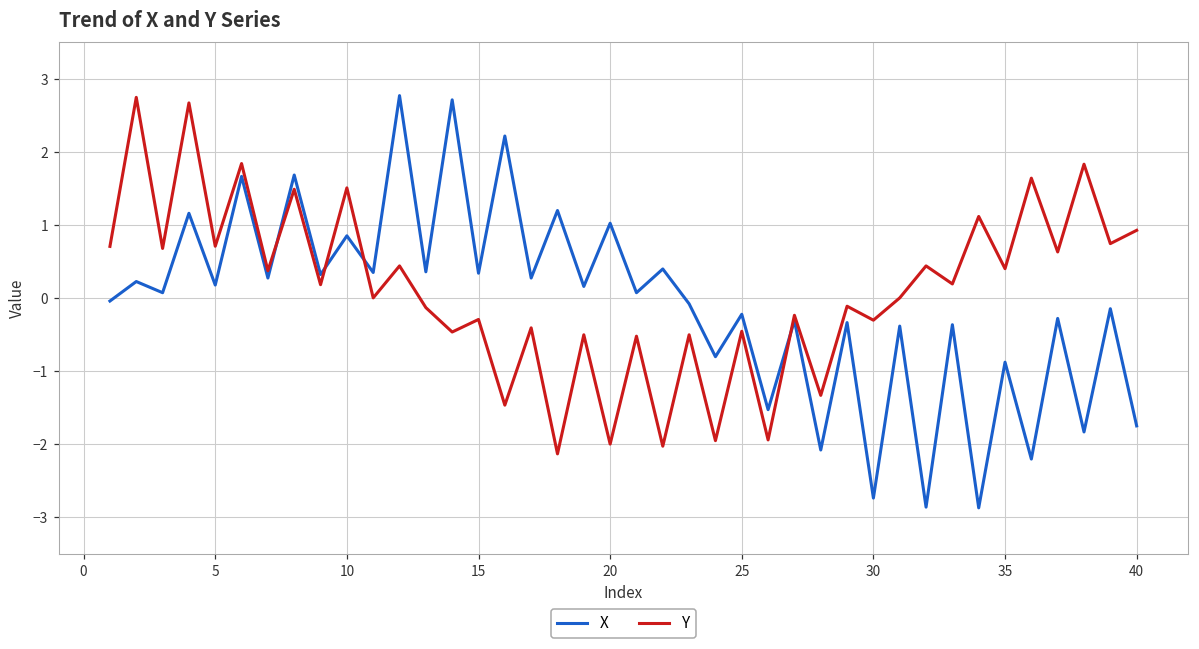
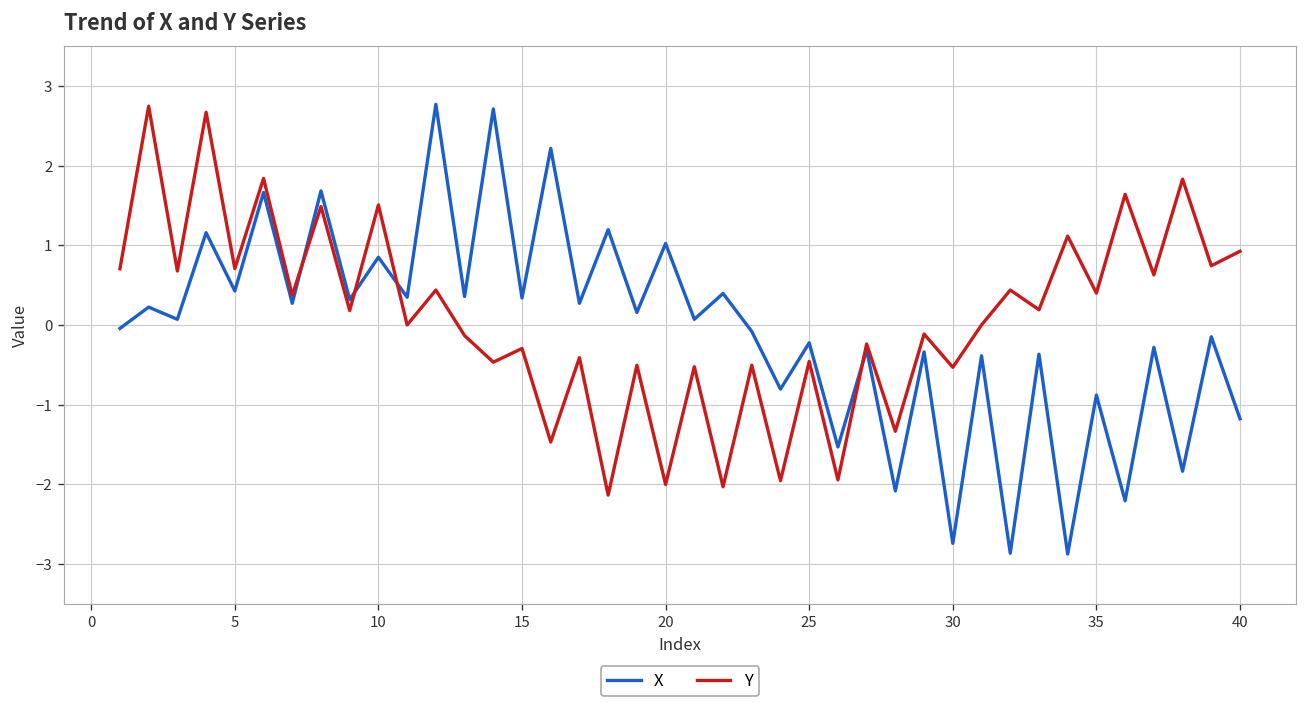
X, 5: 0.2 -> 0.4
Y, 30: -0.3 -> -0.5
X, 40: -1.8 -> -1.2
